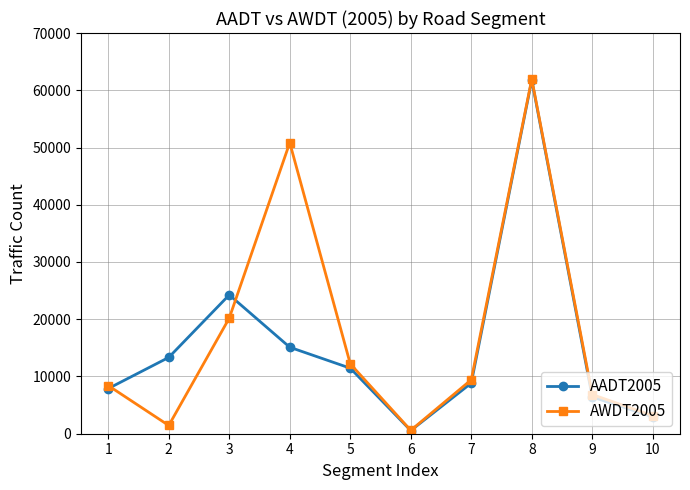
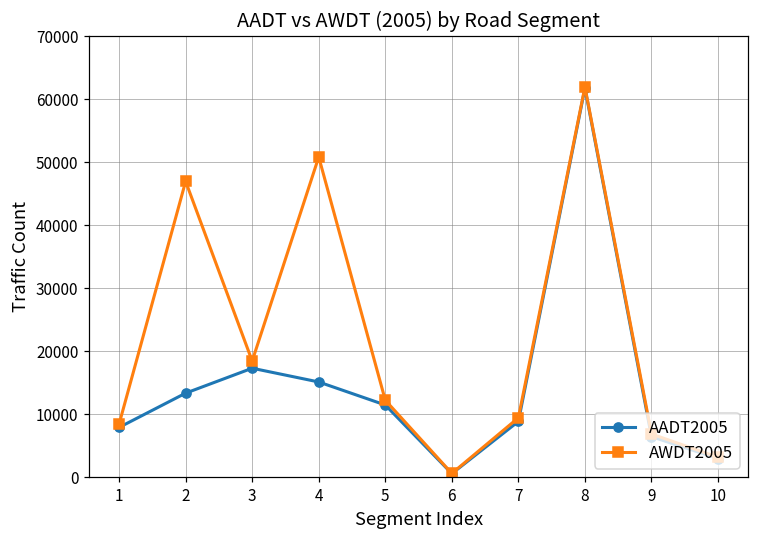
AWDT2005, 2: 1000 -> 47000
AADT2005, 3: 24000 -> 17000
AWDT2005, 3: 20000 -> 18000
